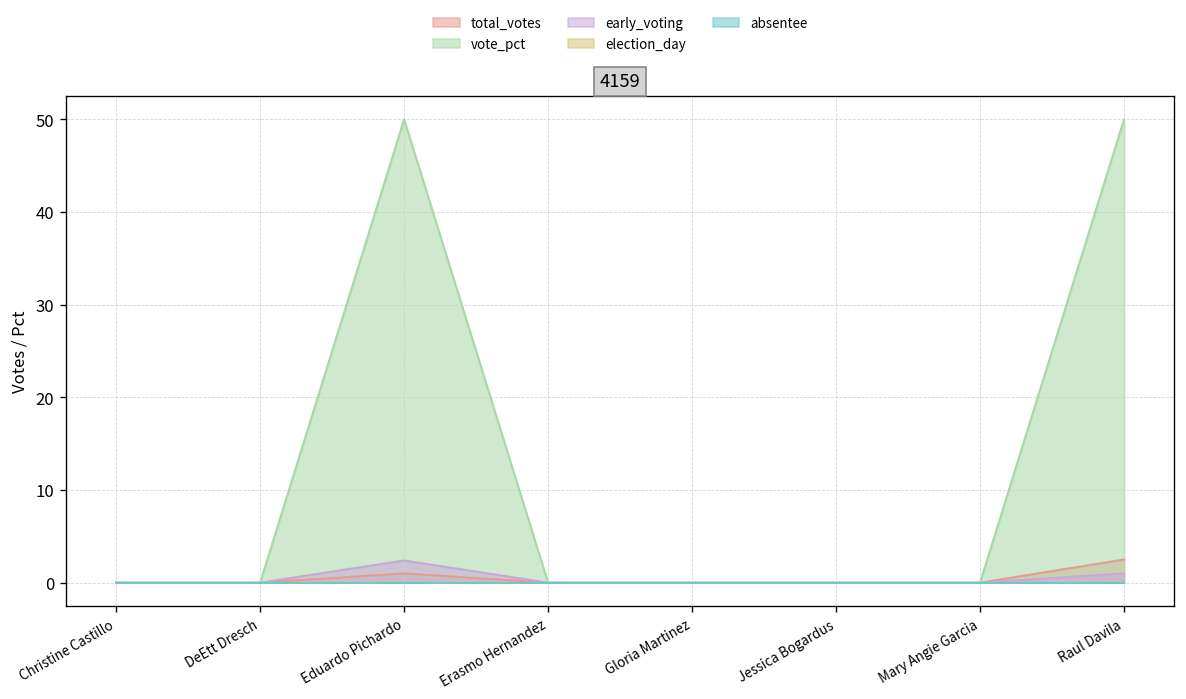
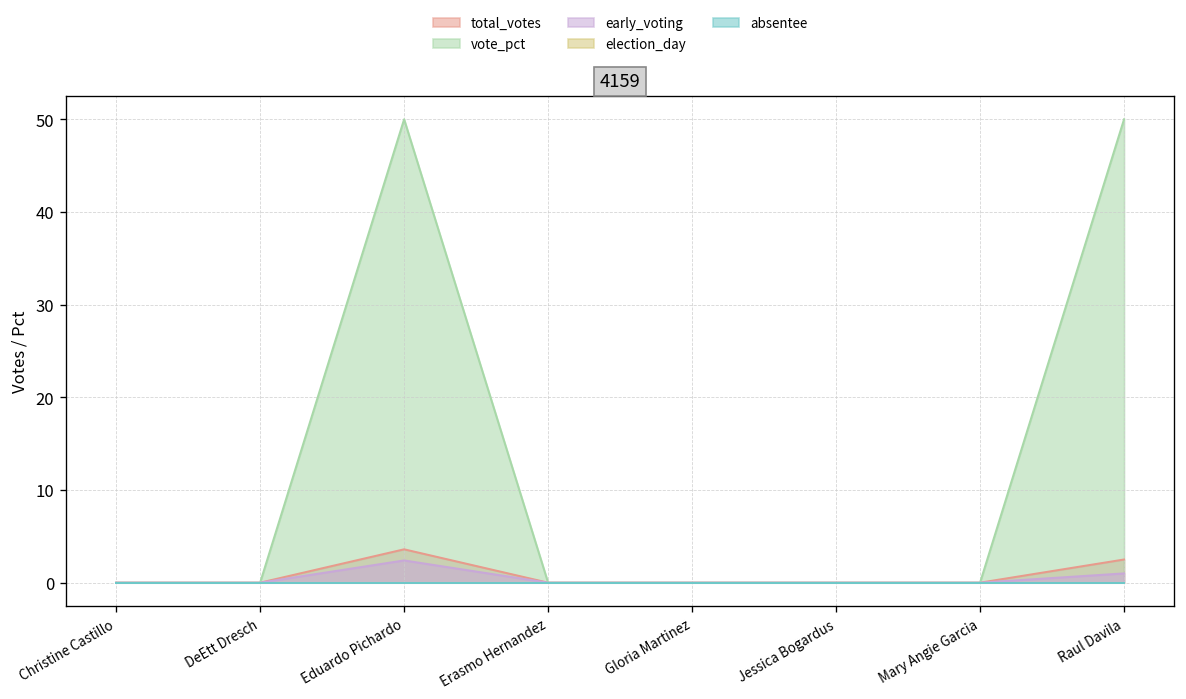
total_votes, Eduardo Pichardo: 1 -> 4
